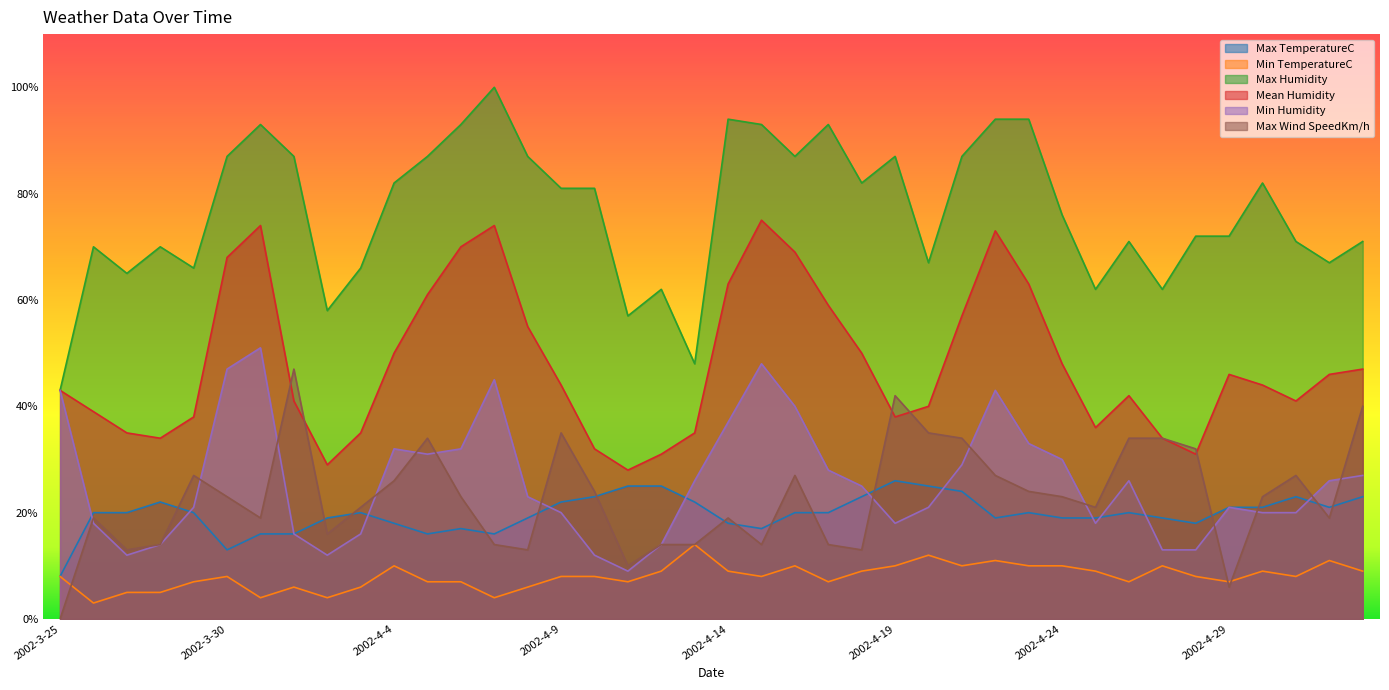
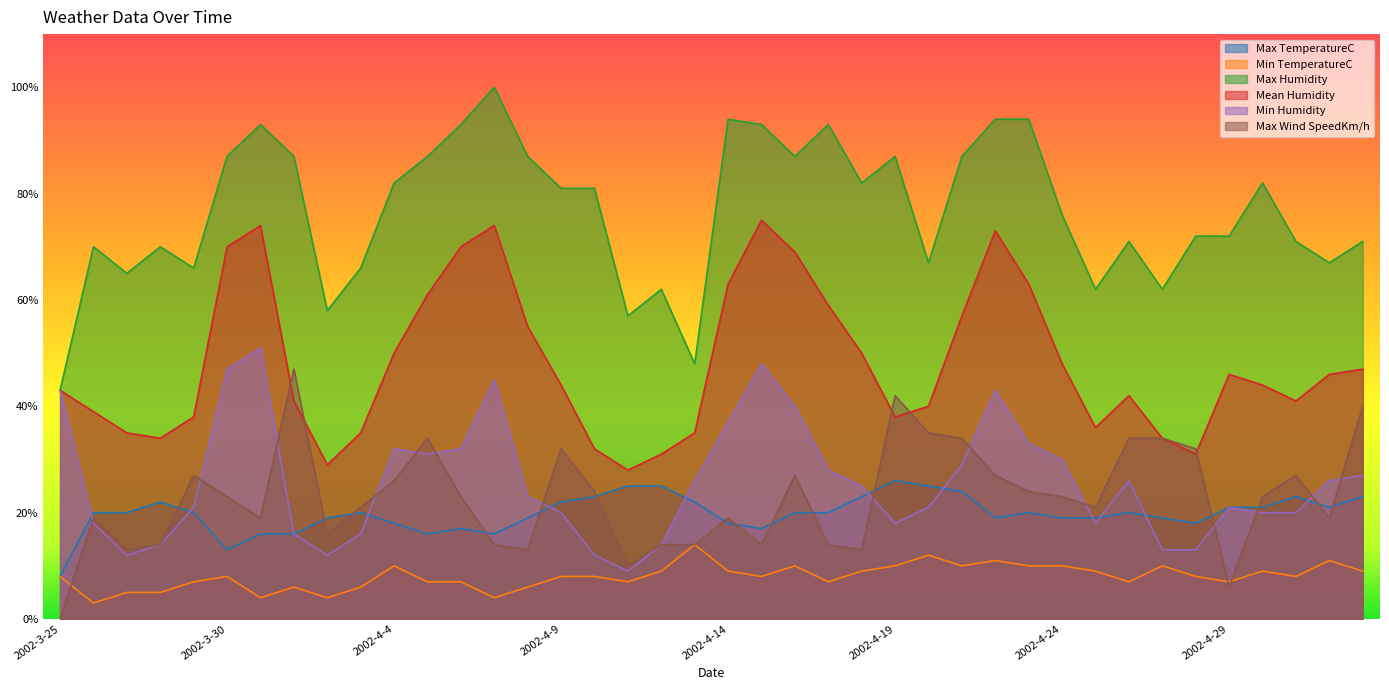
Mean Humidity, 2002-3-30: 68% -> 70%
Max Wind SpeedKm/h, 2002-4-9: 35% -> 32%
